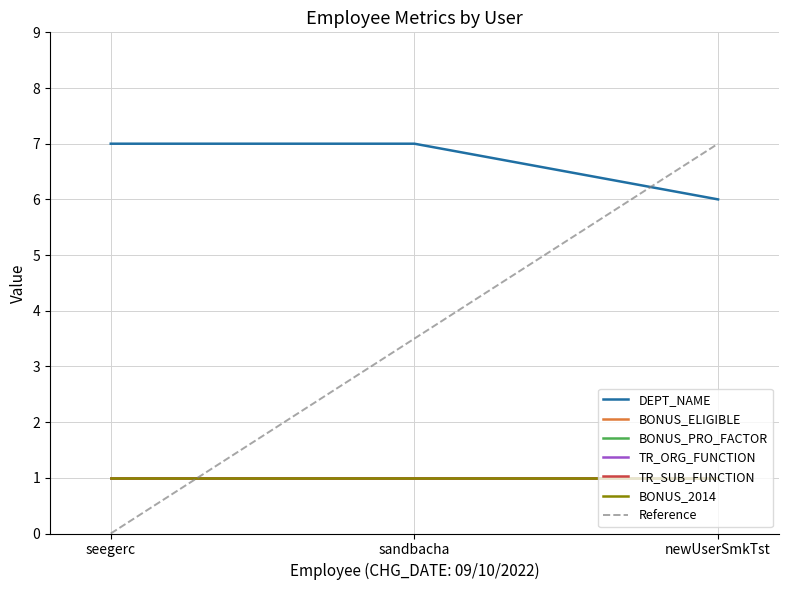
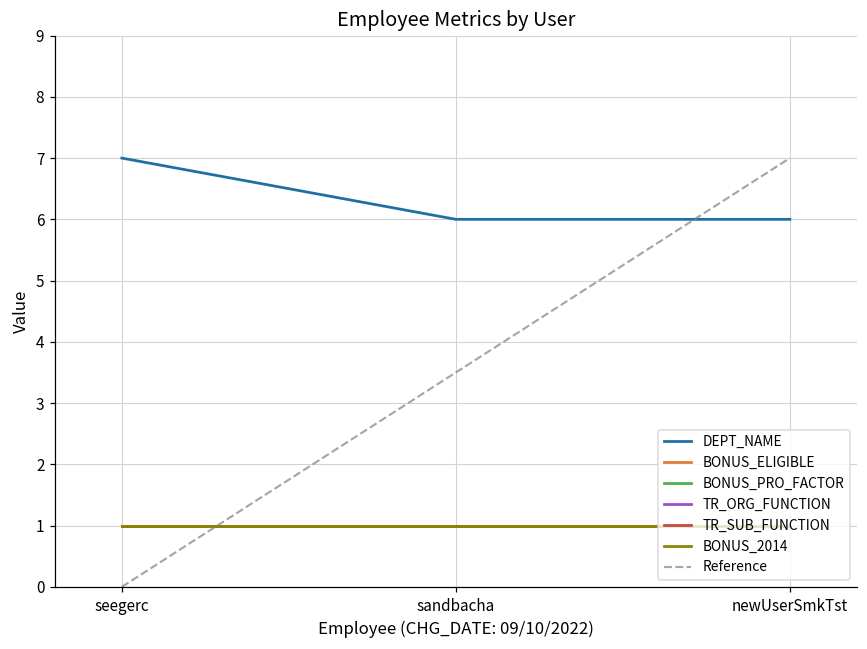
DEPT_NAME, sandbacha: 7 -> 6
